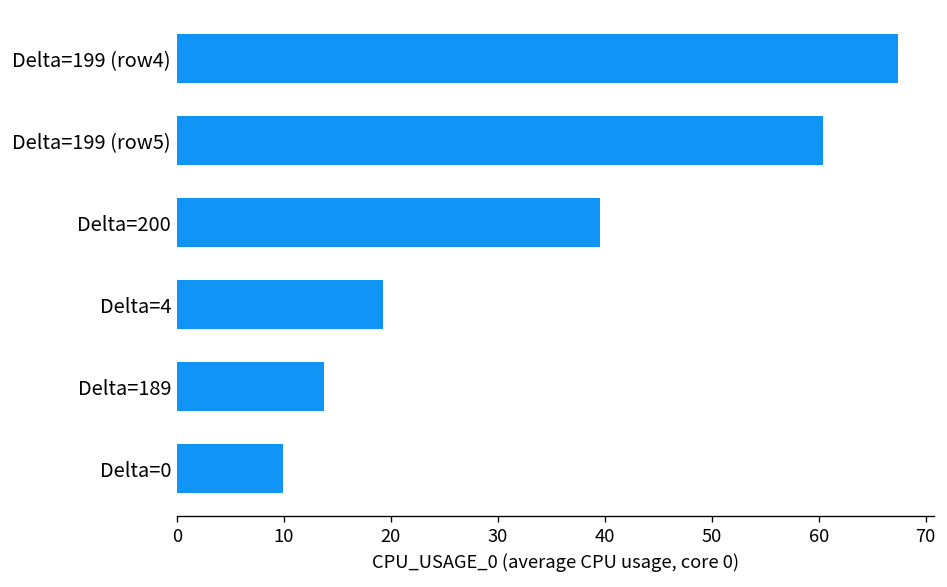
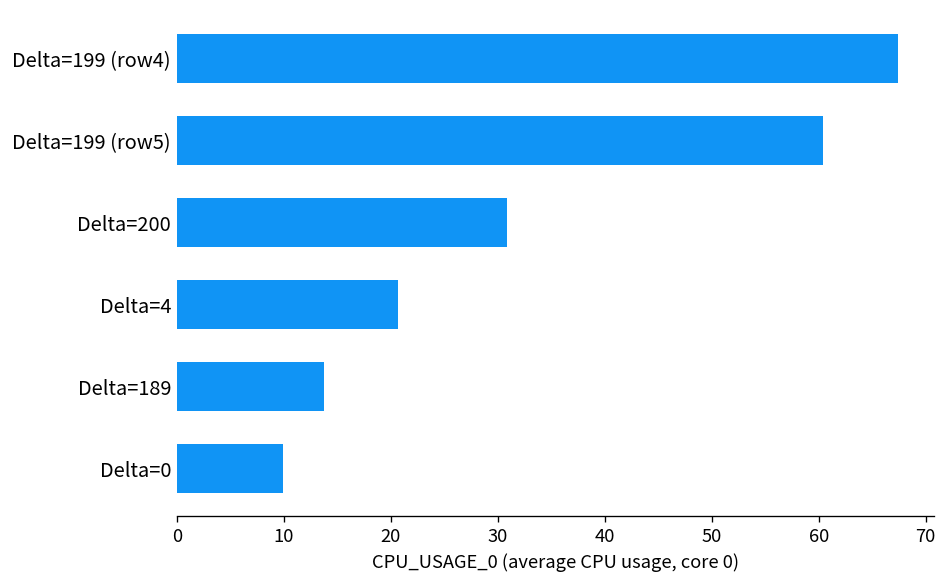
Delta=200: 40 -> 31
Delta=4: 19 -> 21
